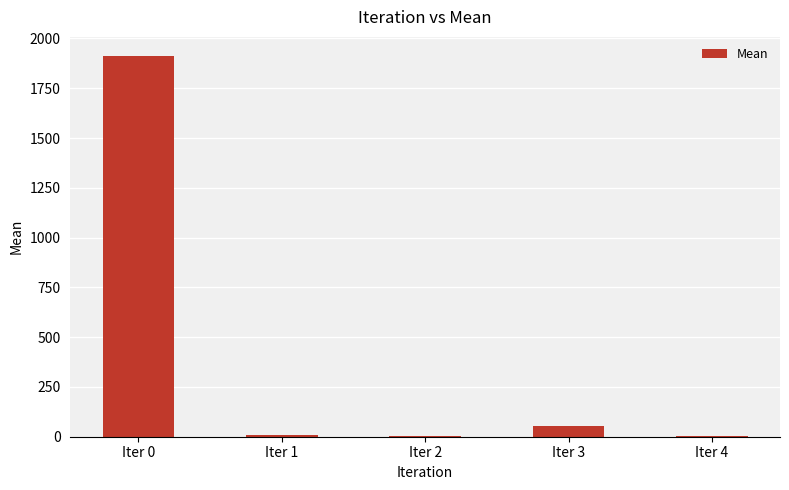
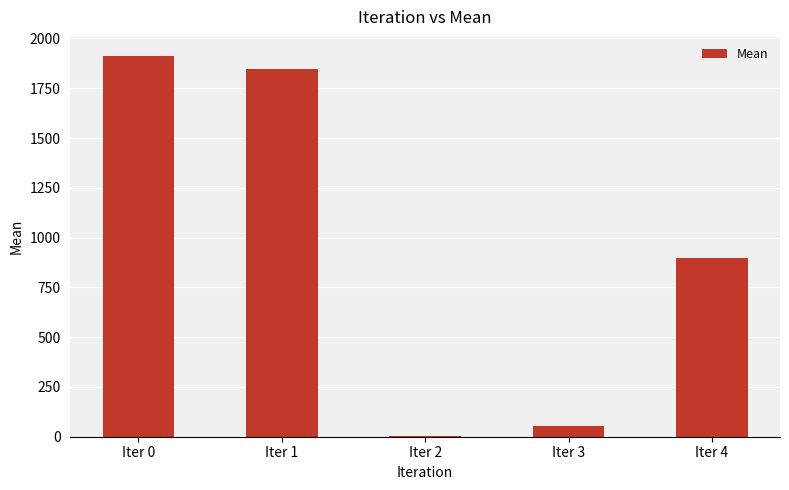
Iter 1: 10 -> 1850
Iter 4: 0 -> 900
